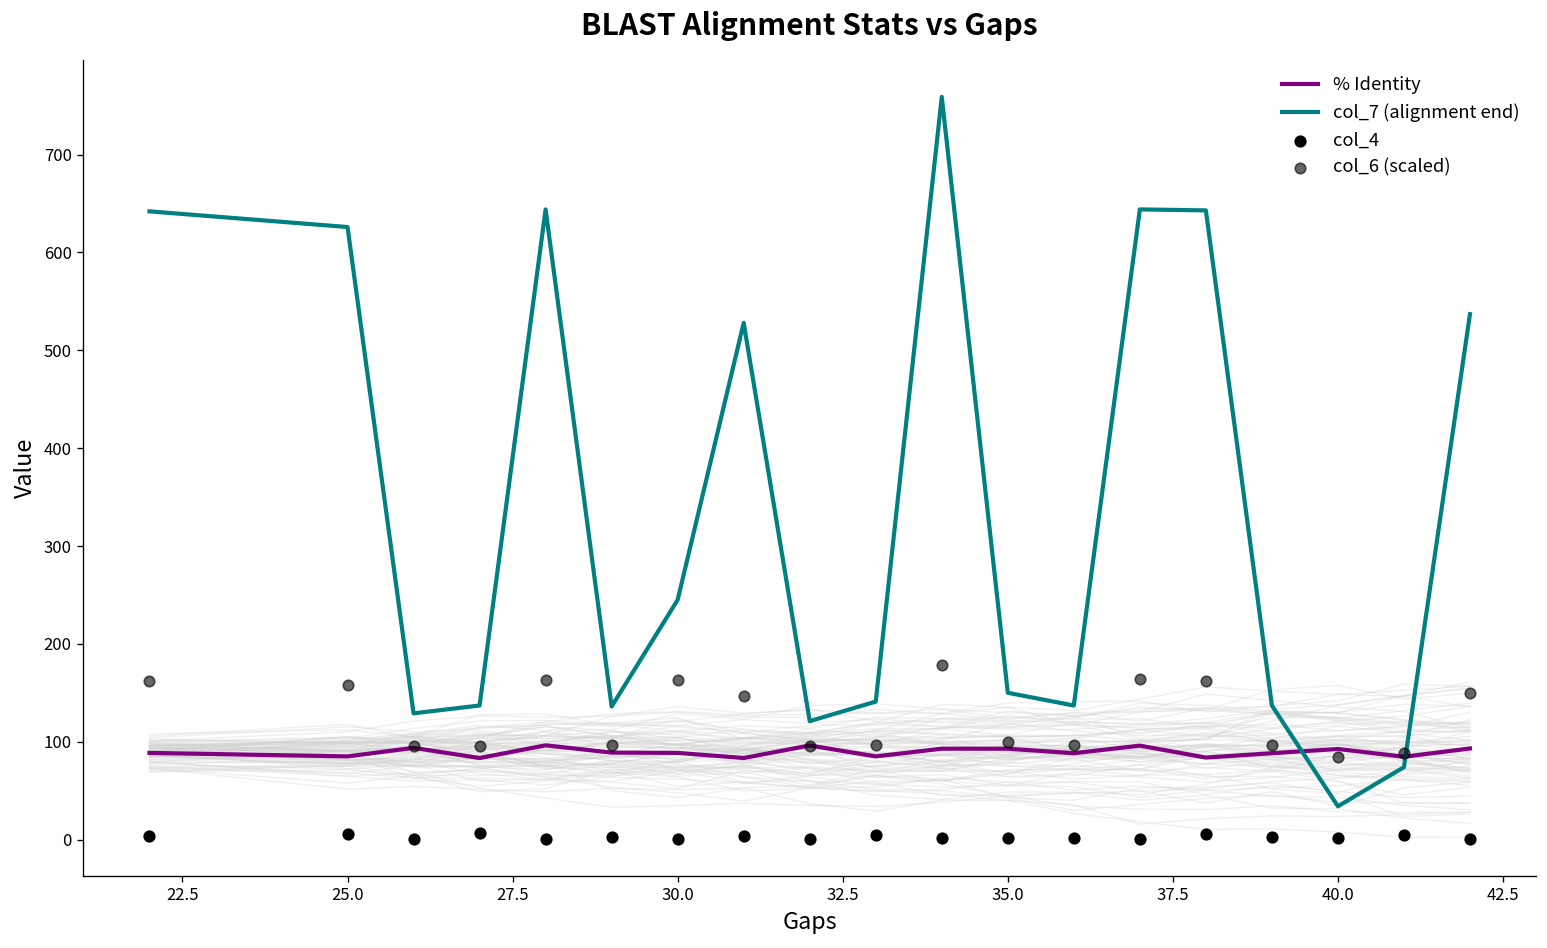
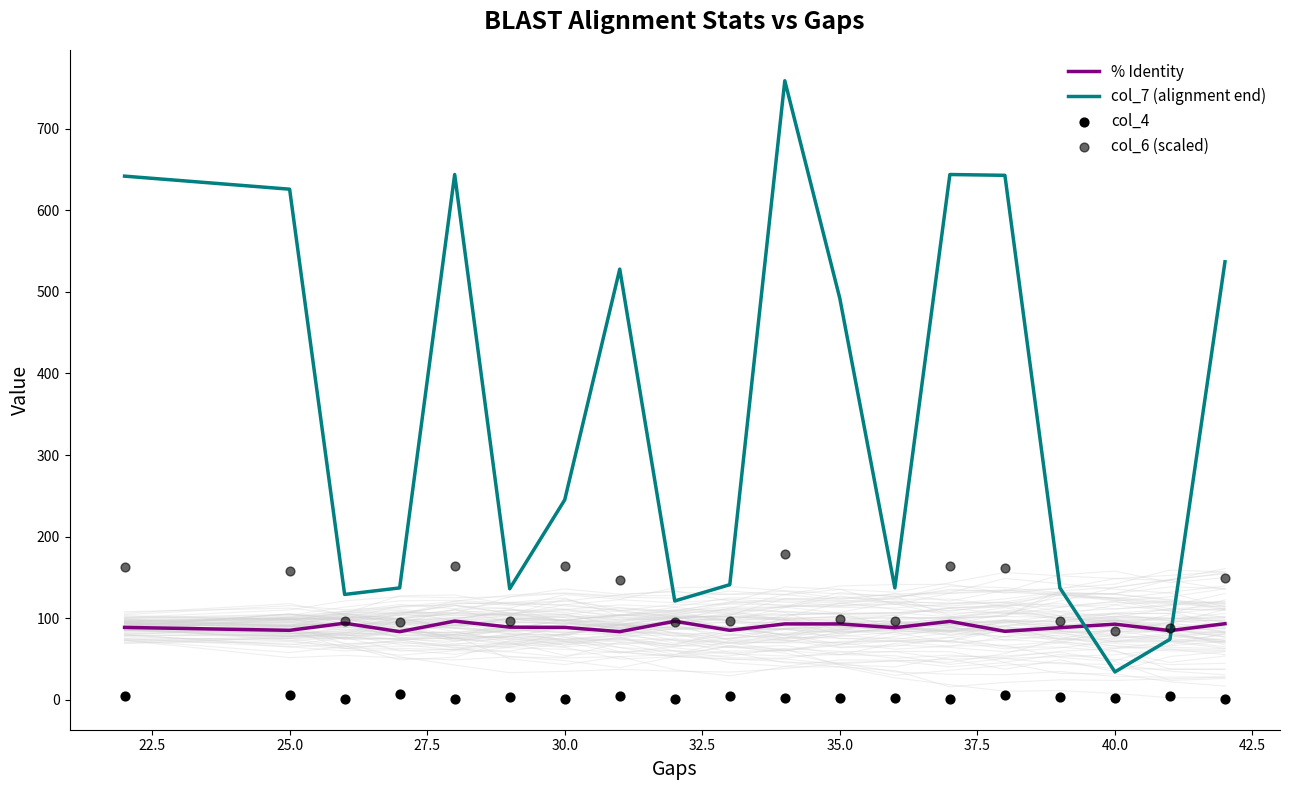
col_7 (alignment end), 35.0: 150 -> 490
